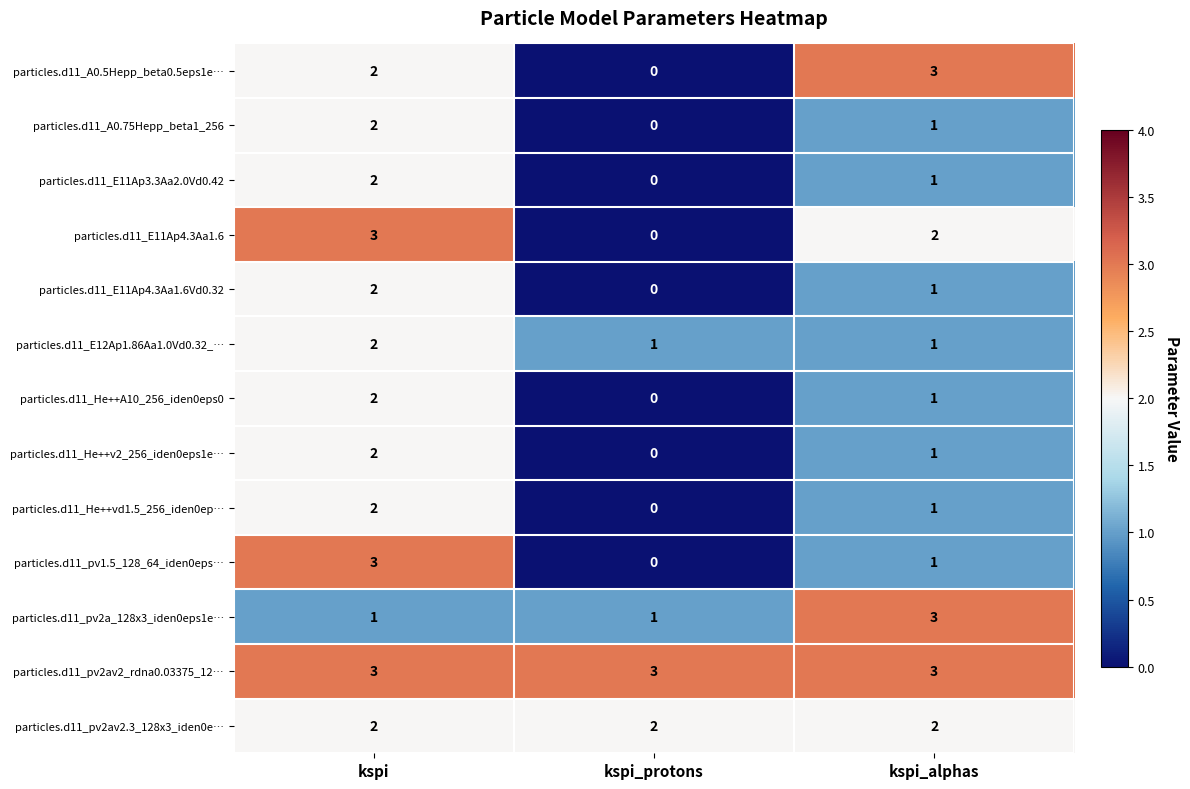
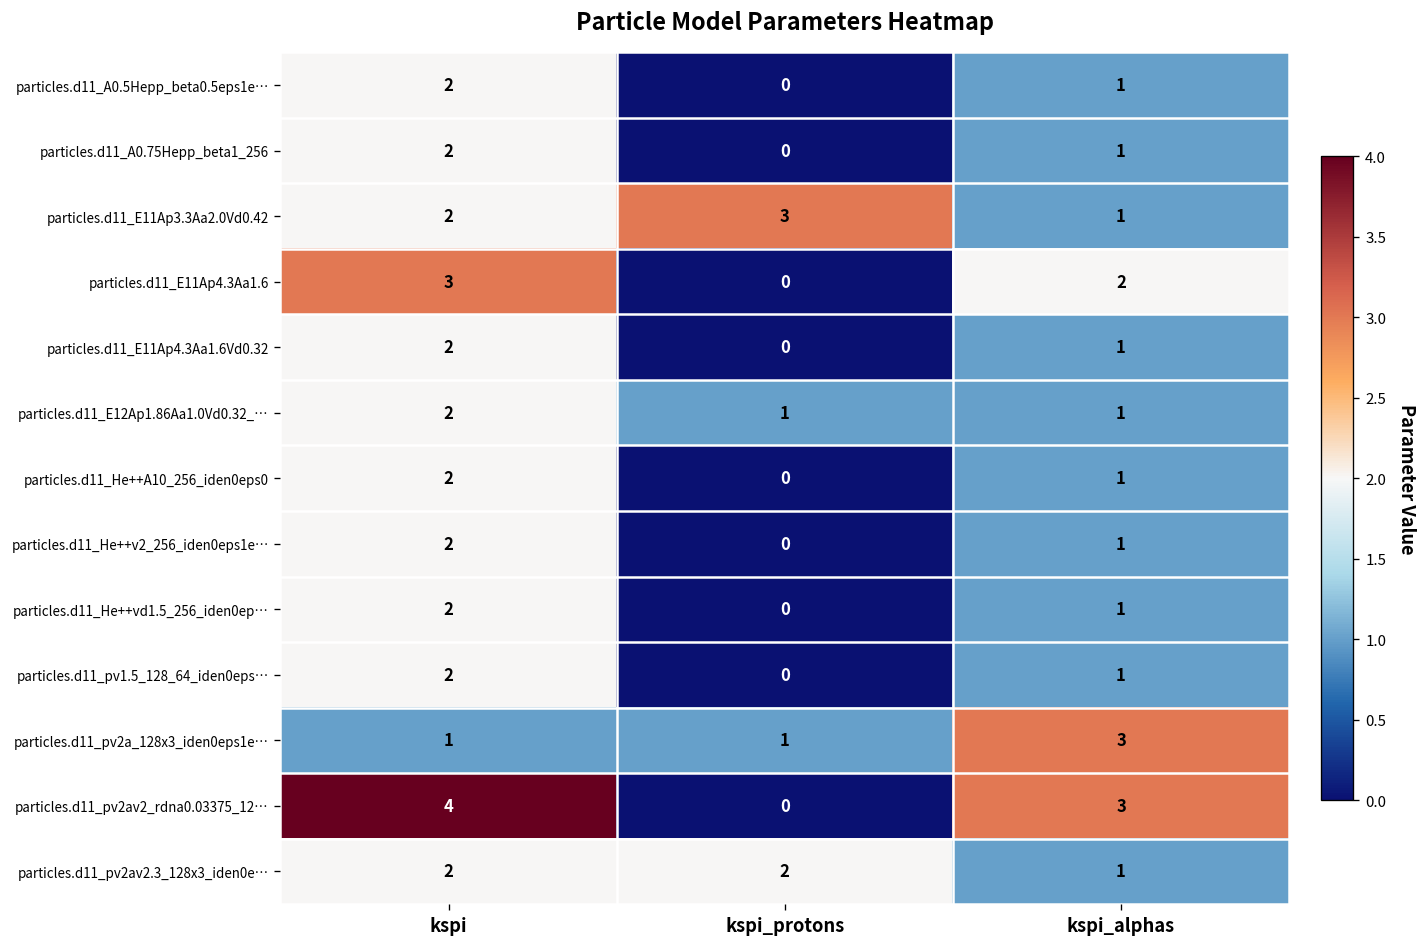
particles.d11_A0.5Hepp_beta0.5eps1e…, kspi_alphas: 3 -> 1
particles.d11_E11Ap3.3Aa2.0Vd0.42, kspi_protons: 0 -> 3
particles.d11_pv1.5_128_64_iden0eps…, kspi: 3 -> 2
particles.d11_pv2av2_rdna0.03375_12…, kspi: 3 -> 4
particles.d11_pv2av2_rdna0.03375_12…, kspi_protons: 3 -> 0
particles.d11_pv2av2.3_128x3_iden0e…, kspi_alphas: 2 -> 1
